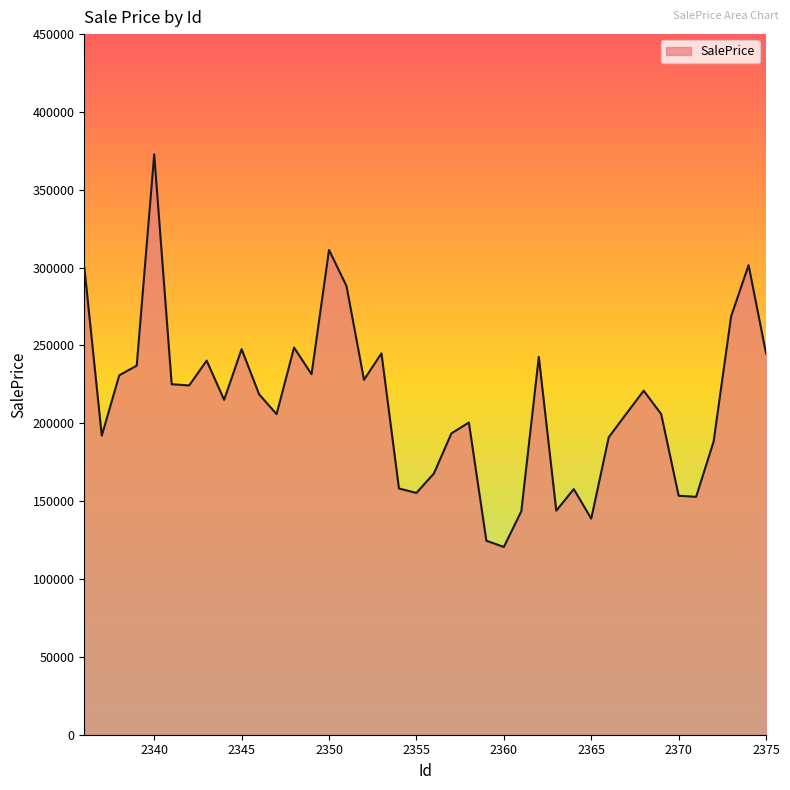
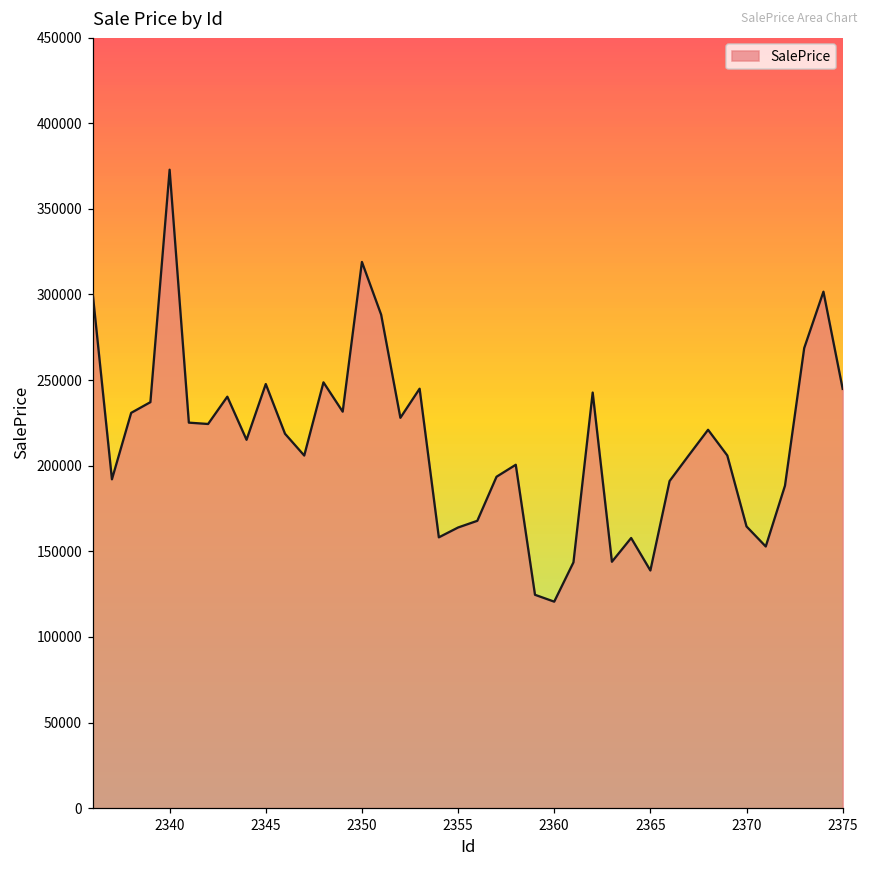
2350: 311000 -> 319000
2355: 155000 -> 164000
2370: 153000 -> 165000
